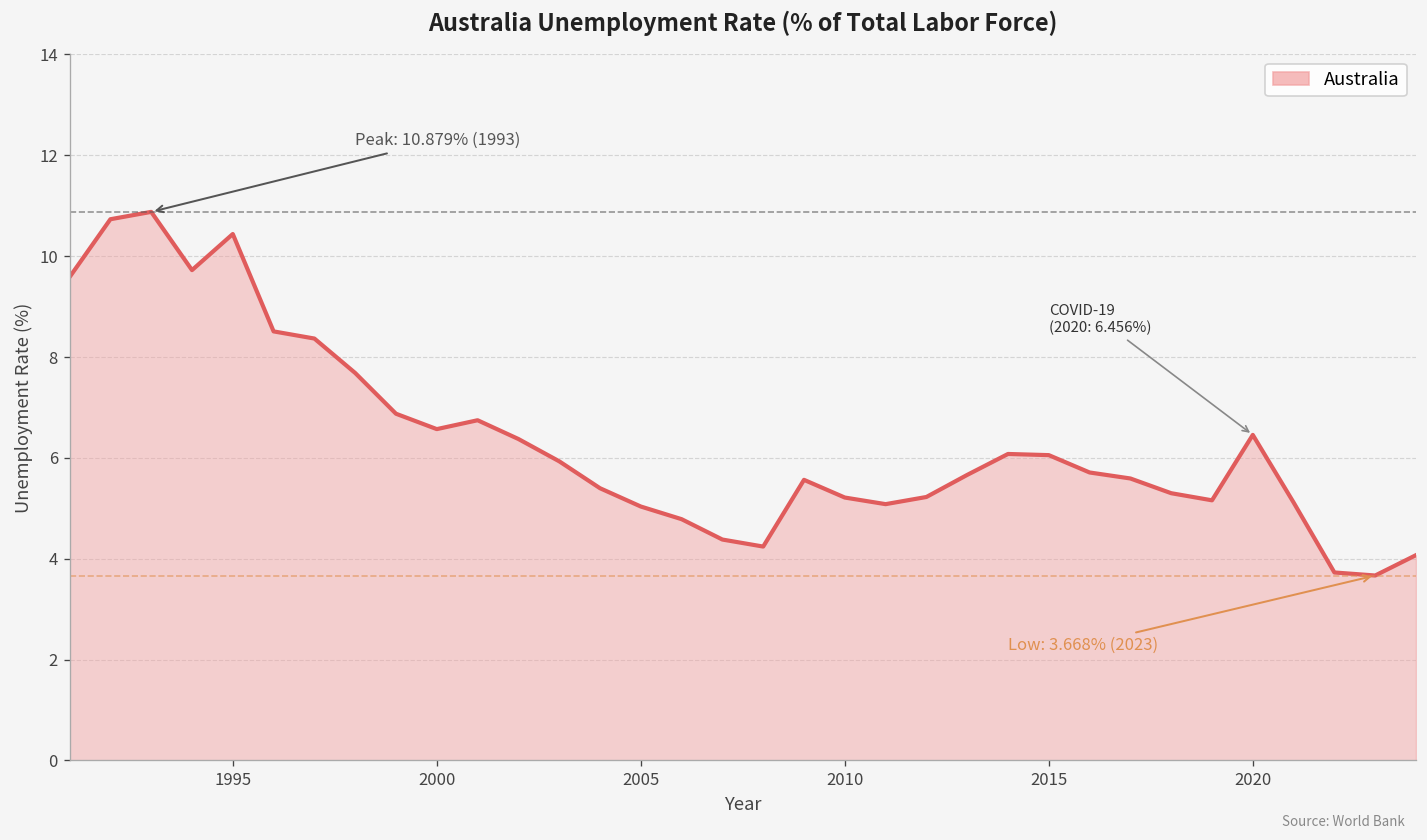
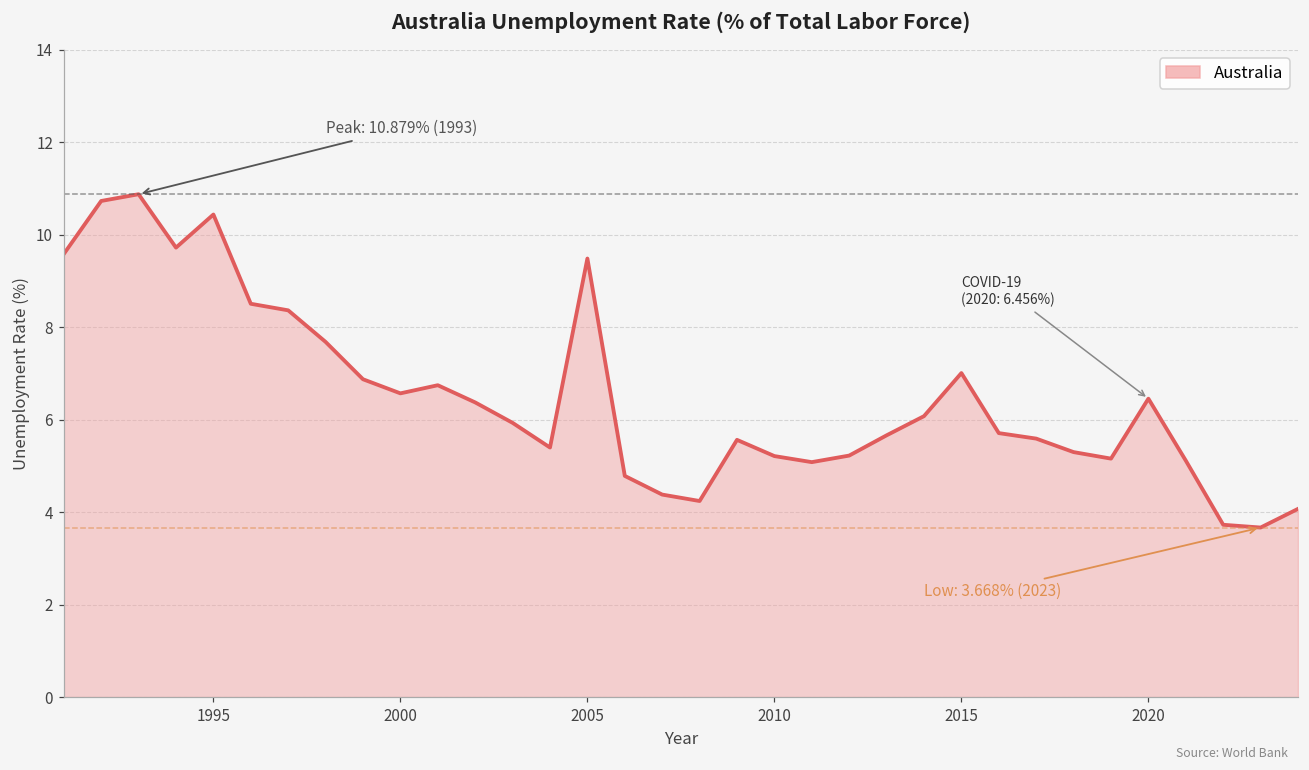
2005: 5.0 -> 9.5
2015: 6.1 -> 7.0
